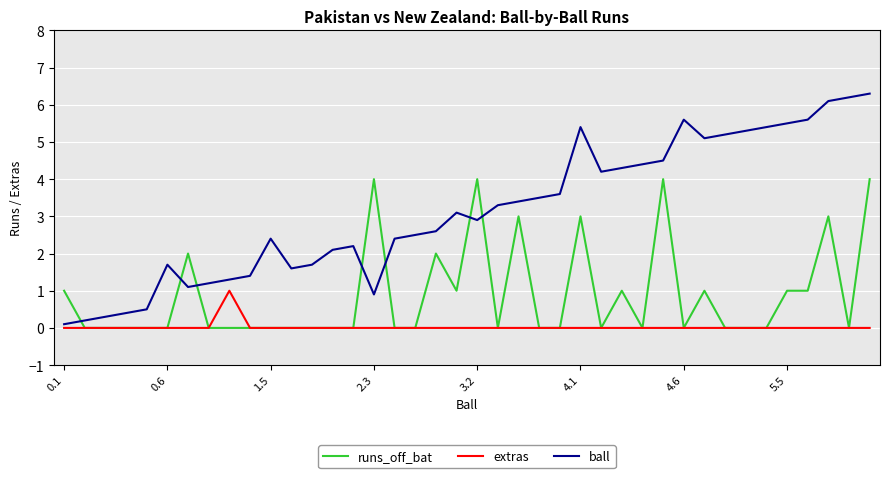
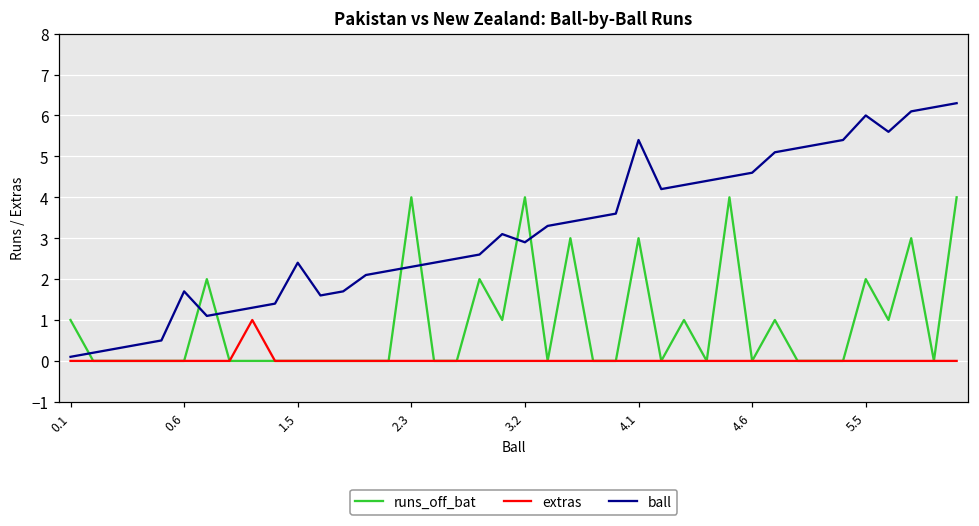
ball, 2.3: 0.9 -> 2.3
ball, 4.6: 5.6 -> 4.6
runs_off_bat, 5.5: 1 -> 2
ball, 5.5: 5.5 -> 6.0
